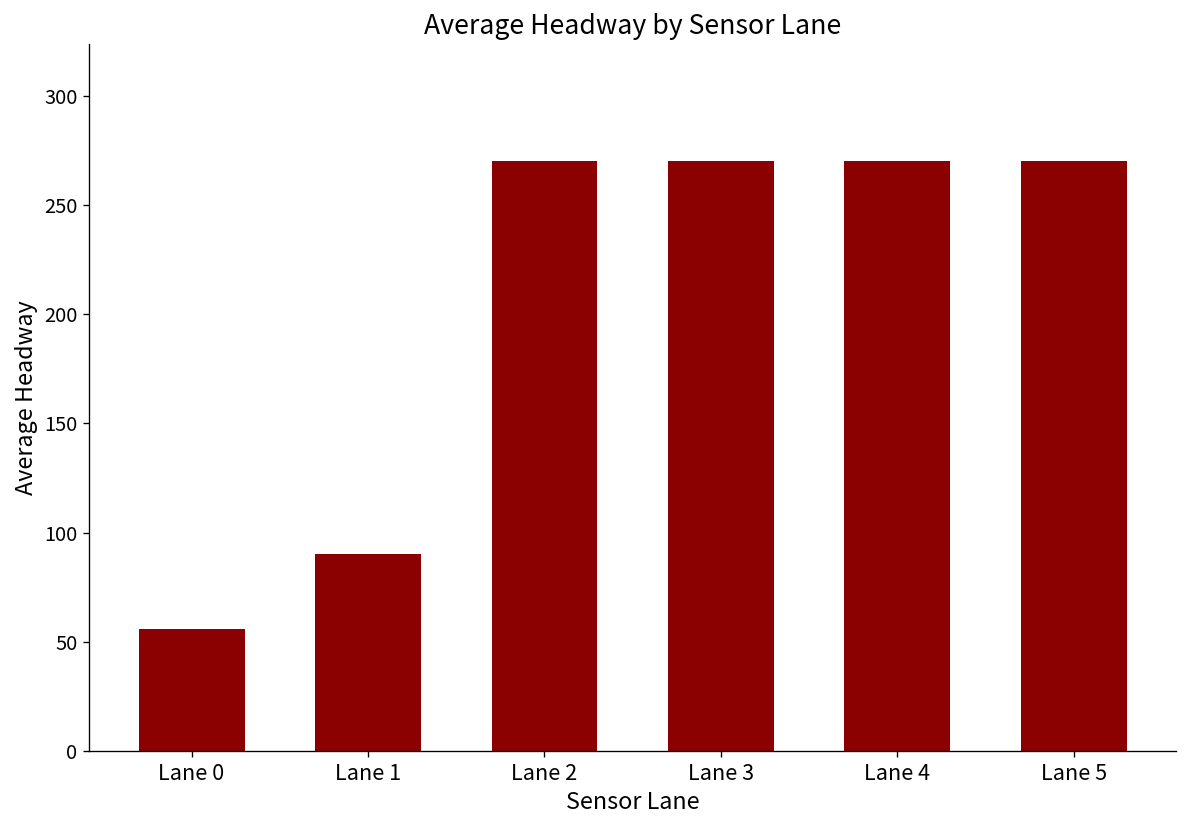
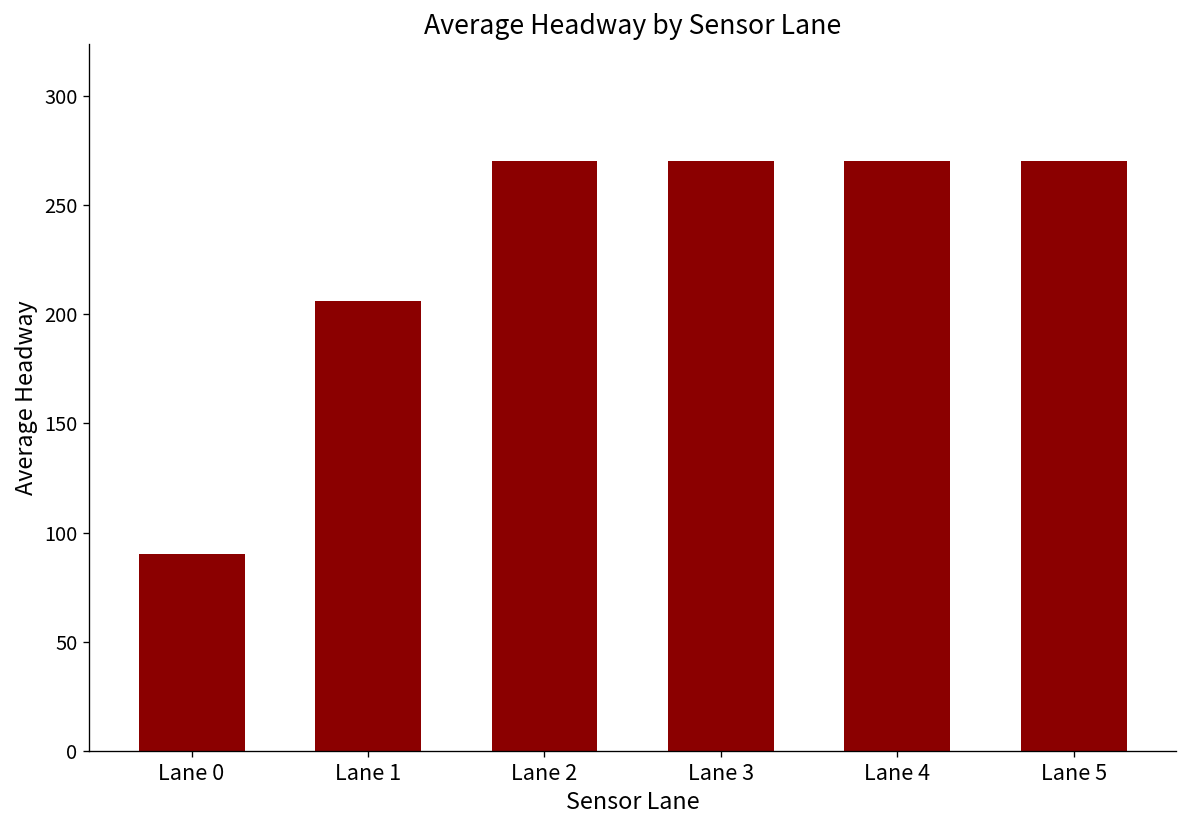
Lane 0: 56 -> 90
Lane 1: 90 -> 206
